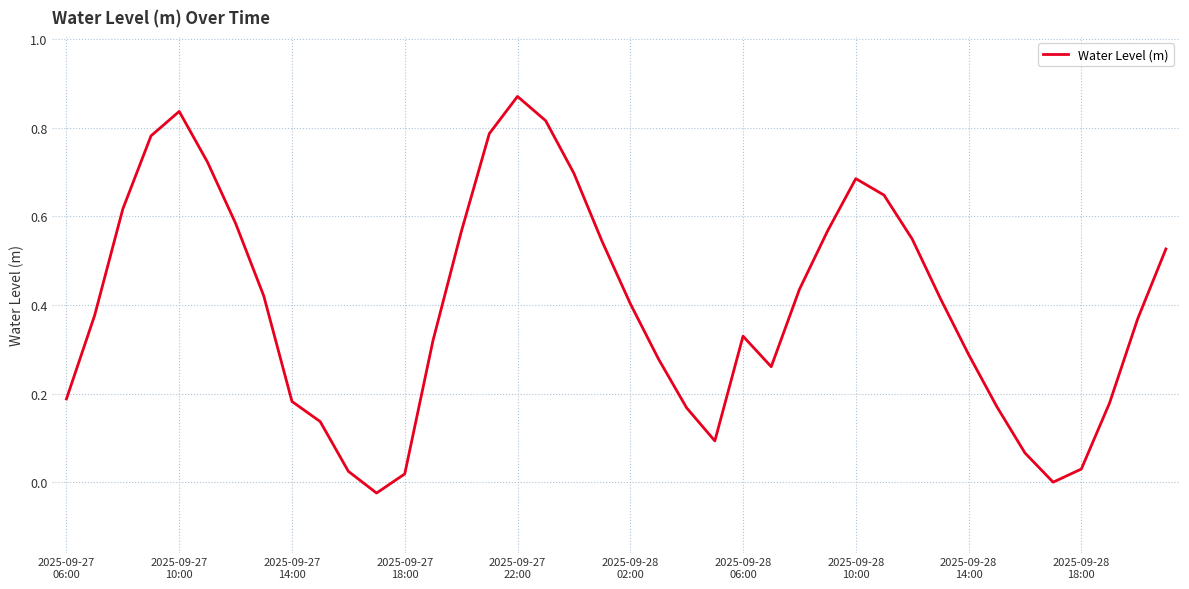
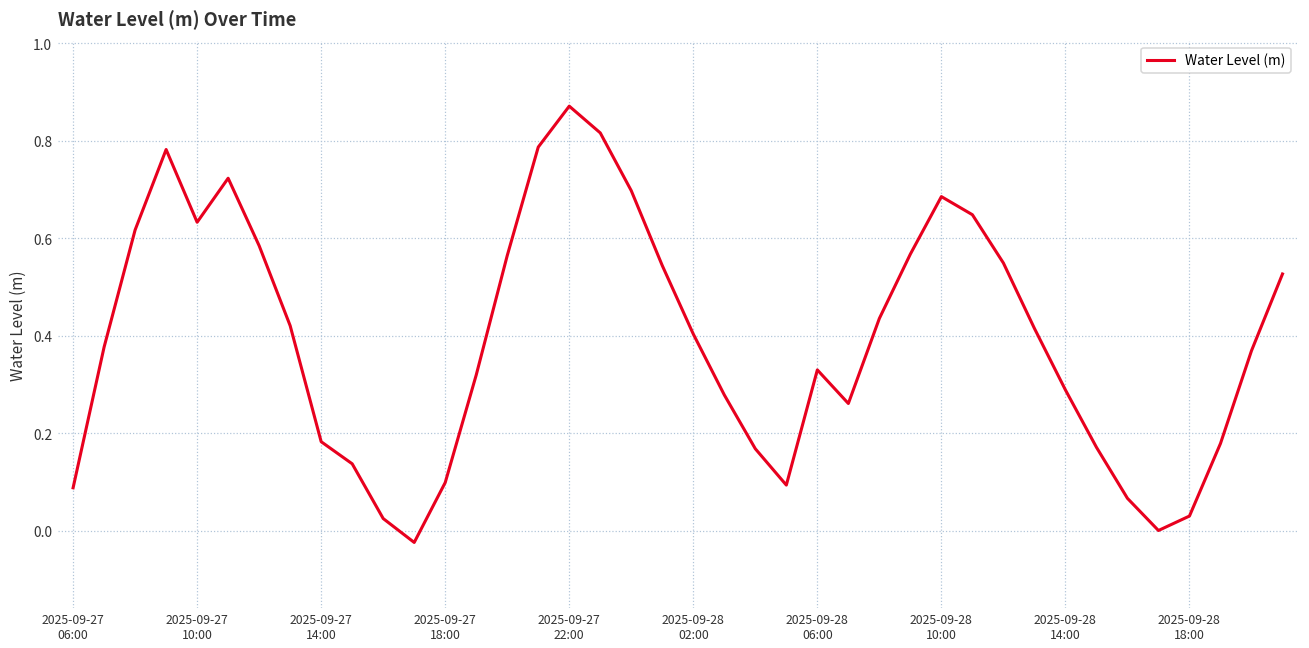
2025-09-27 06:00: 0.19 -> 0.09
2025-09-27 10:00: 0.84 -> 0.63
2025-09-27 18:00: 0.02 -> 0.10
